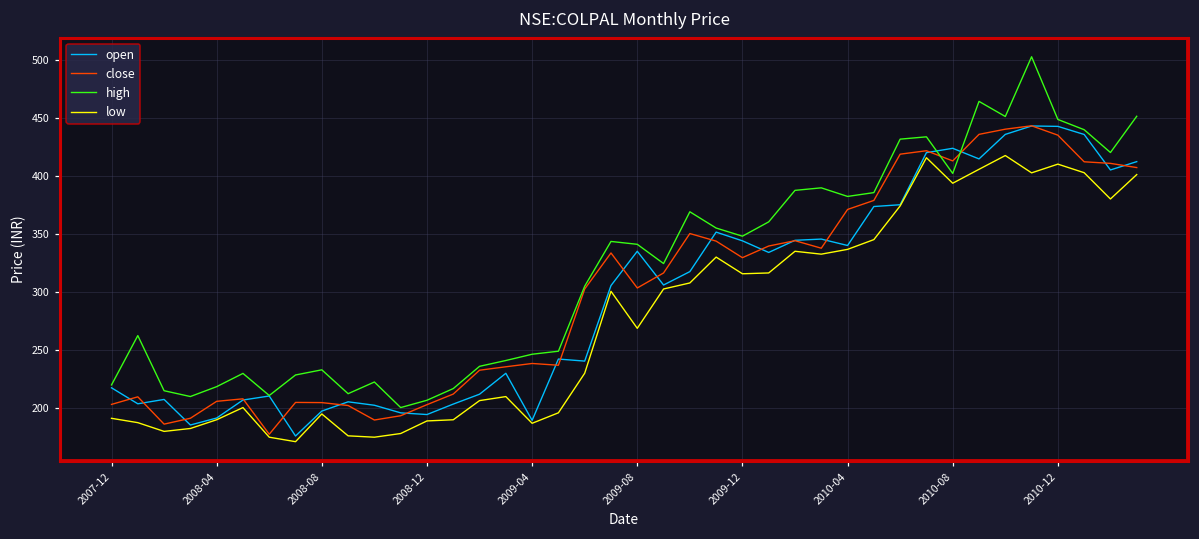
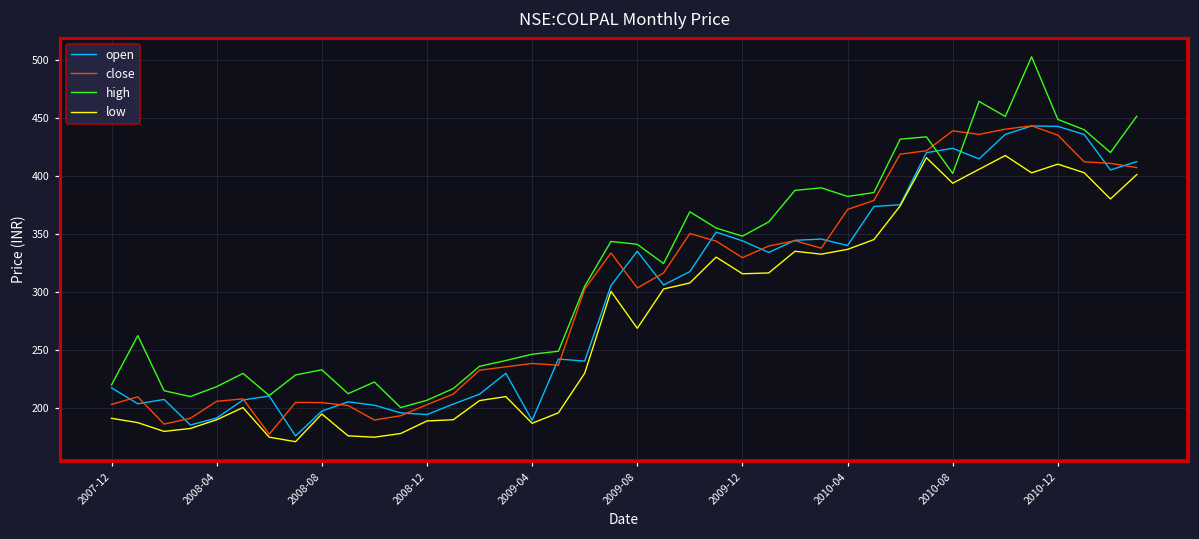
close, 2010-08: 413 -> 439
